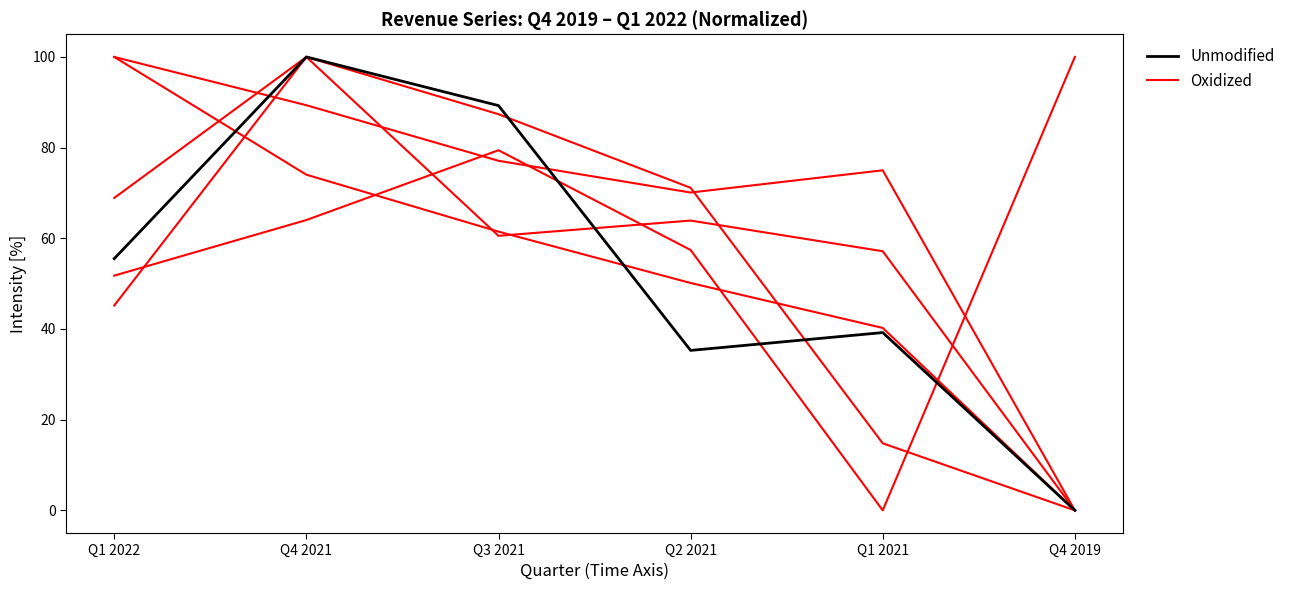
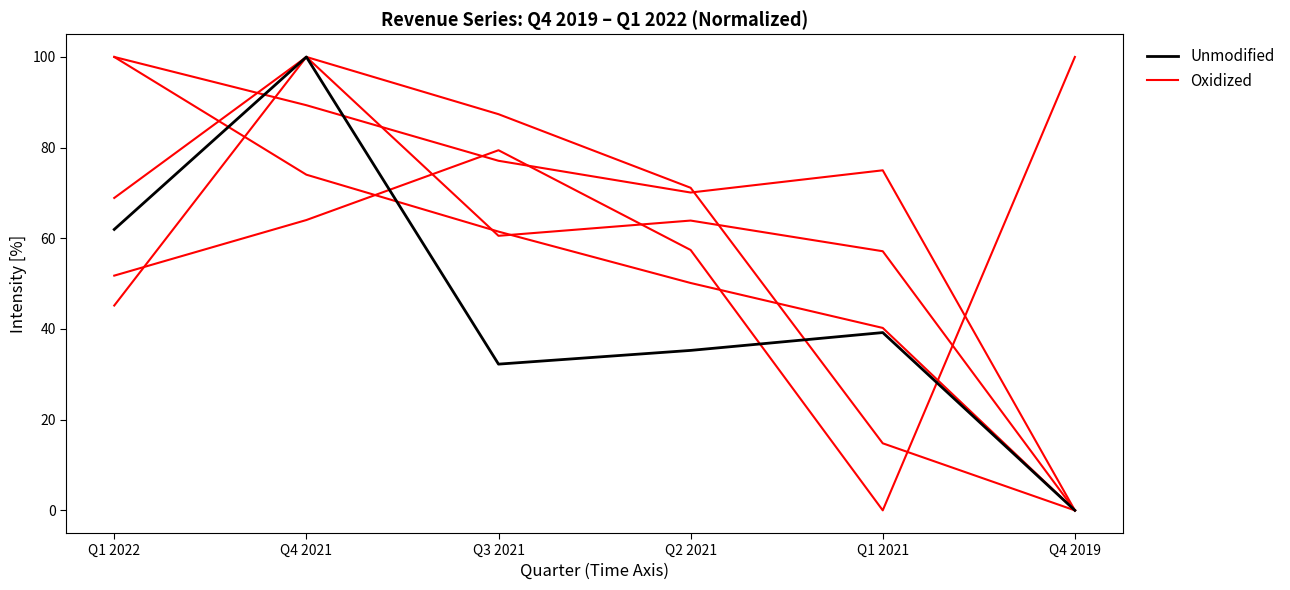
Unmodified, Q1 2022: 56 -> 62
Unmodified, Q3 2021: 89 -> 32
